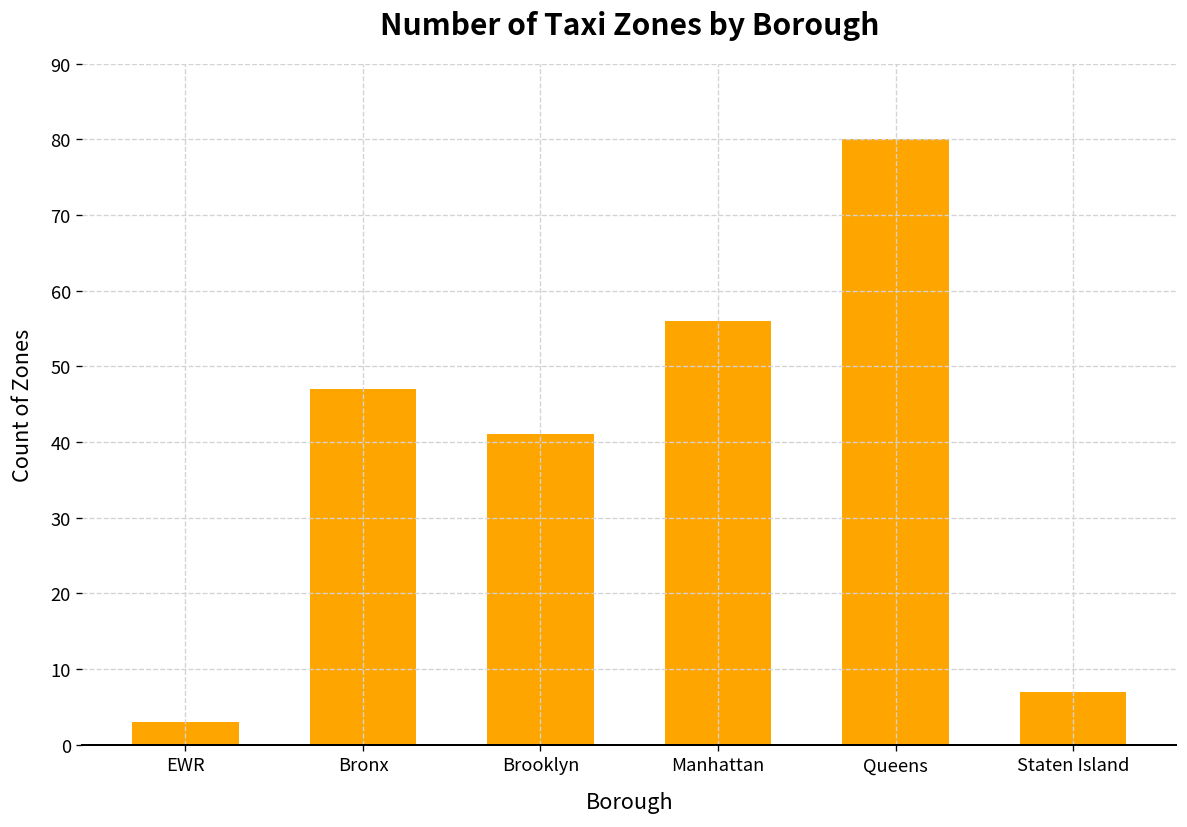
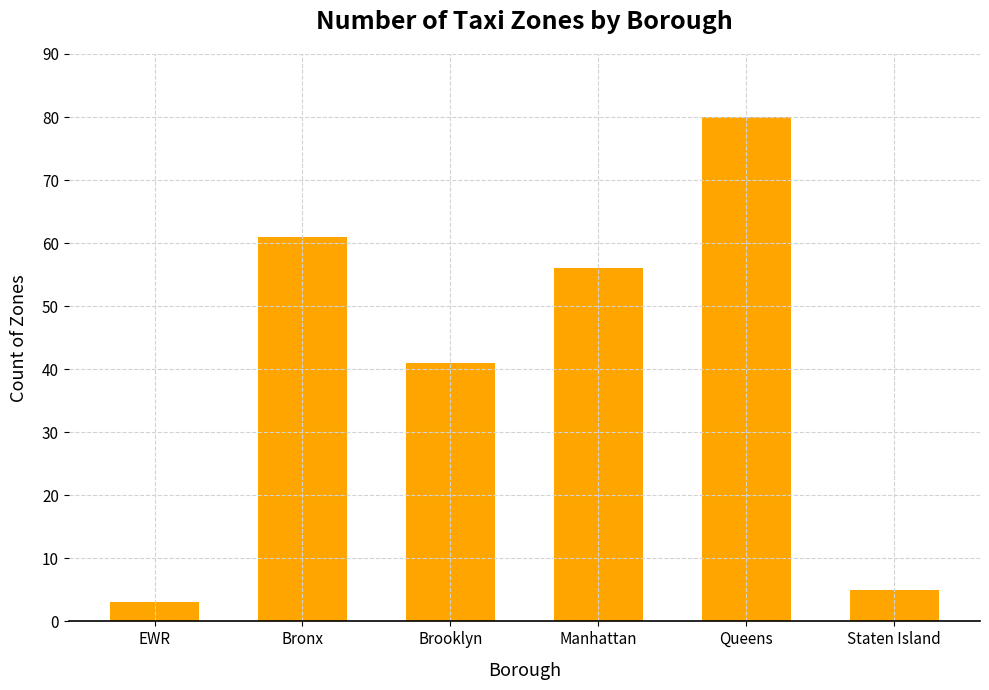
Bronx: 47 -> 61
Staten Island: 7 -> 5
